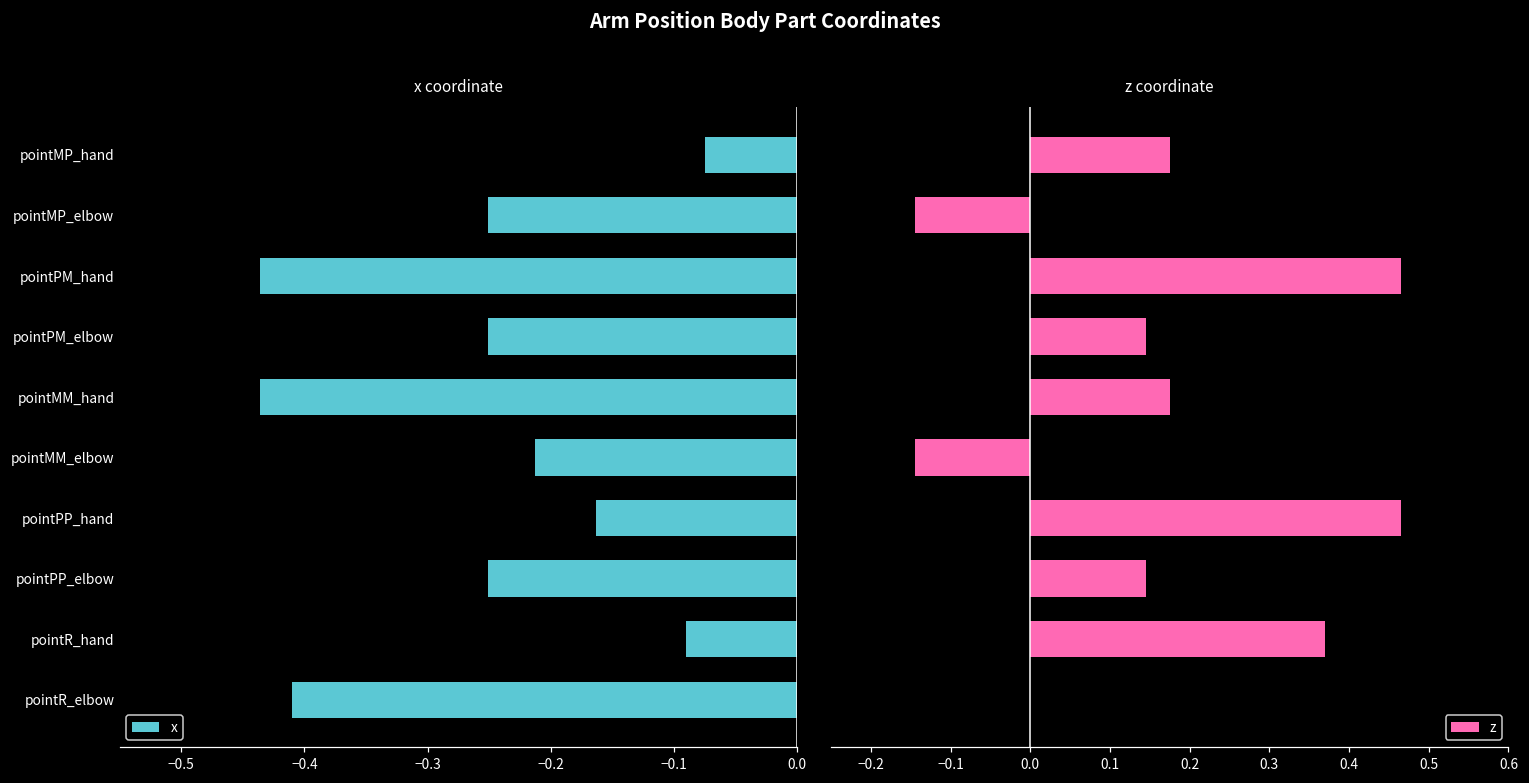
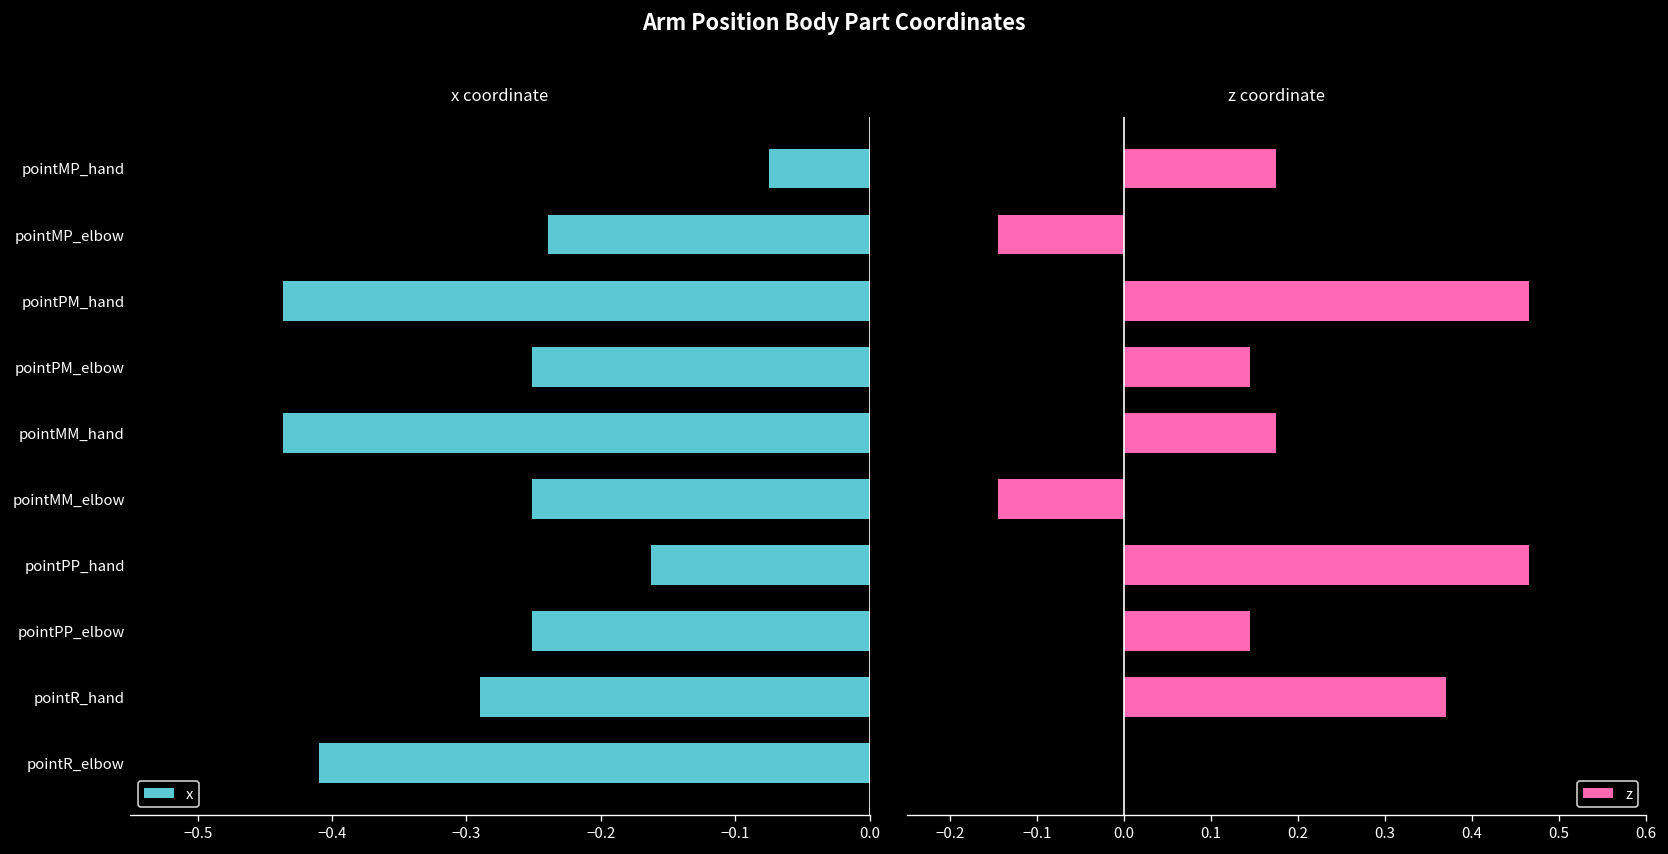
x coordinate, pointMP_elbow: -0.251 -> -0.239
x coordinate, pointMM_elbow: -0.213 -> -0.251
x coordinate, pointR_hand: -0.09 -> -0.29
